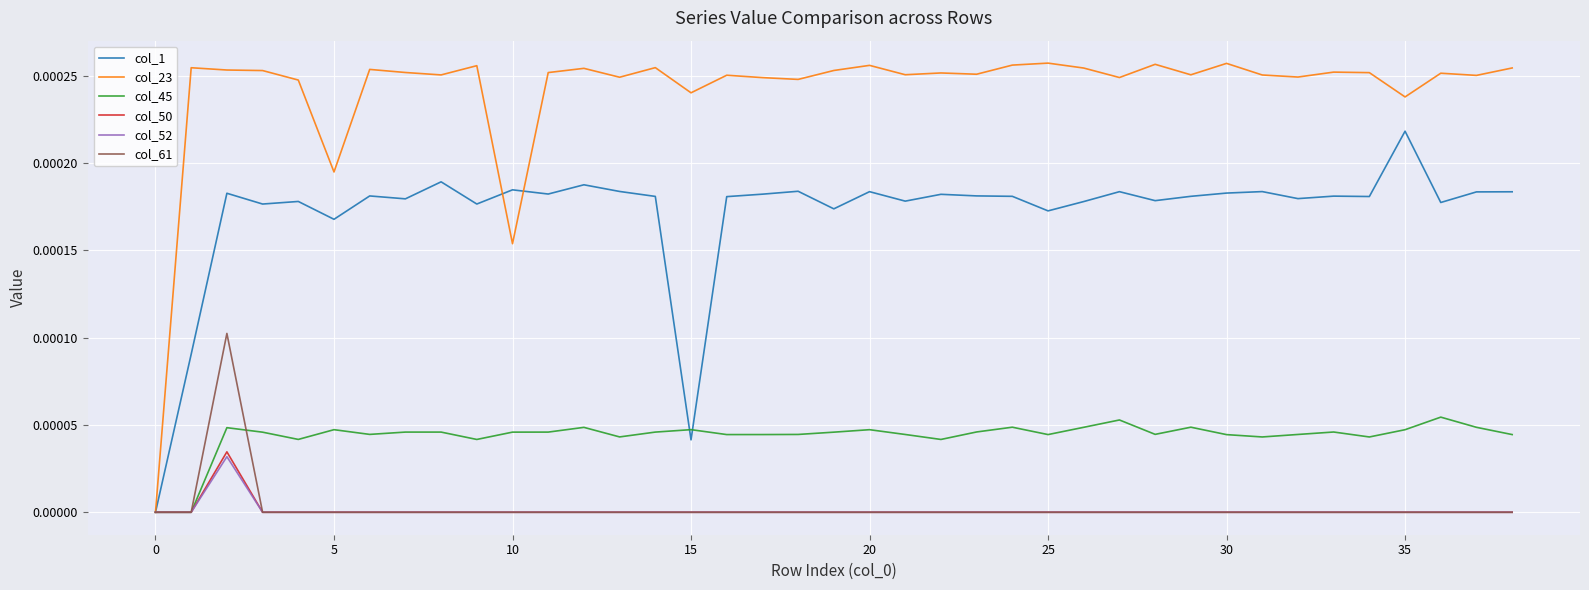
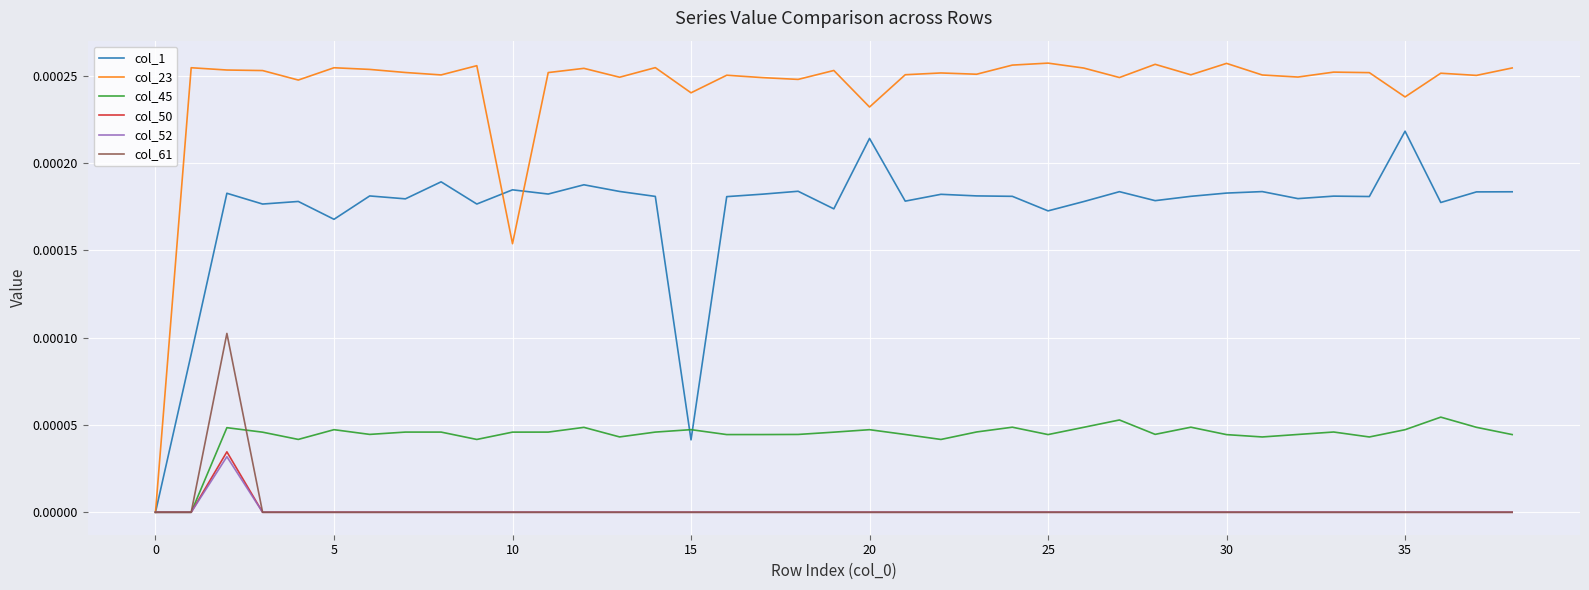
col_23, 5: 0.000195 -> 0.000254
col_1, 20: 0.000184 -> 0.000214
col_23, 20: 0.000256 -> 0.000232
